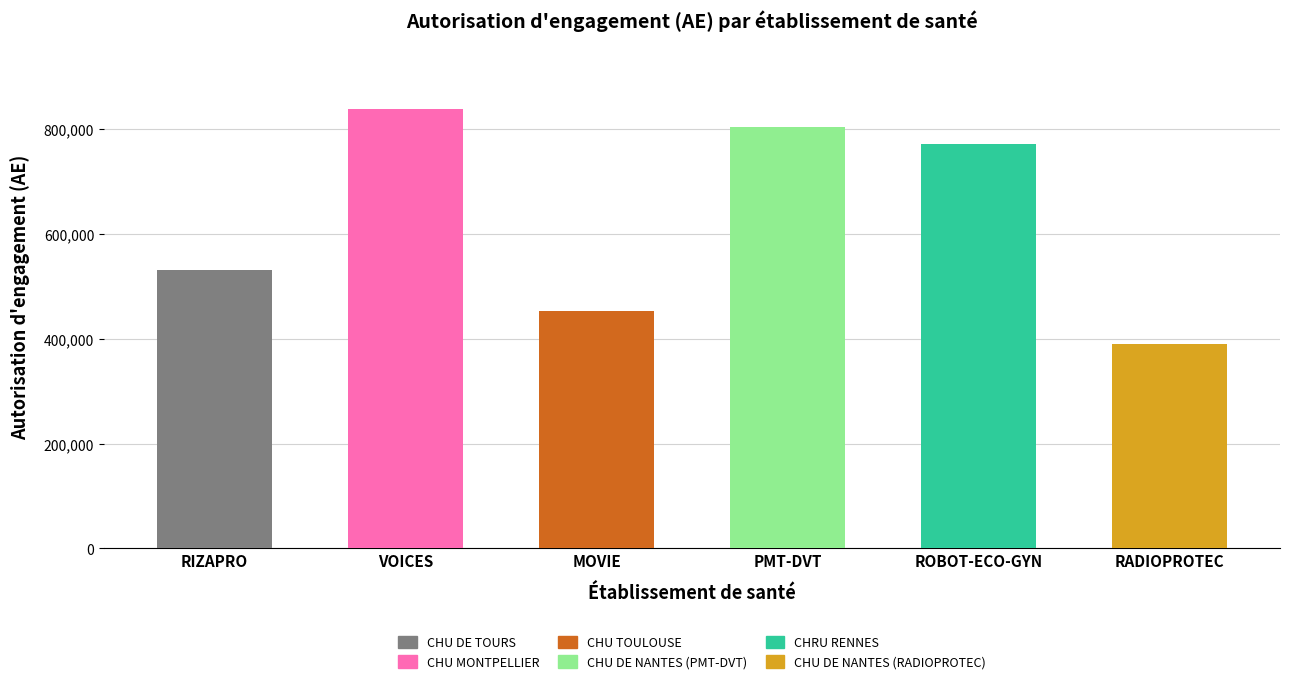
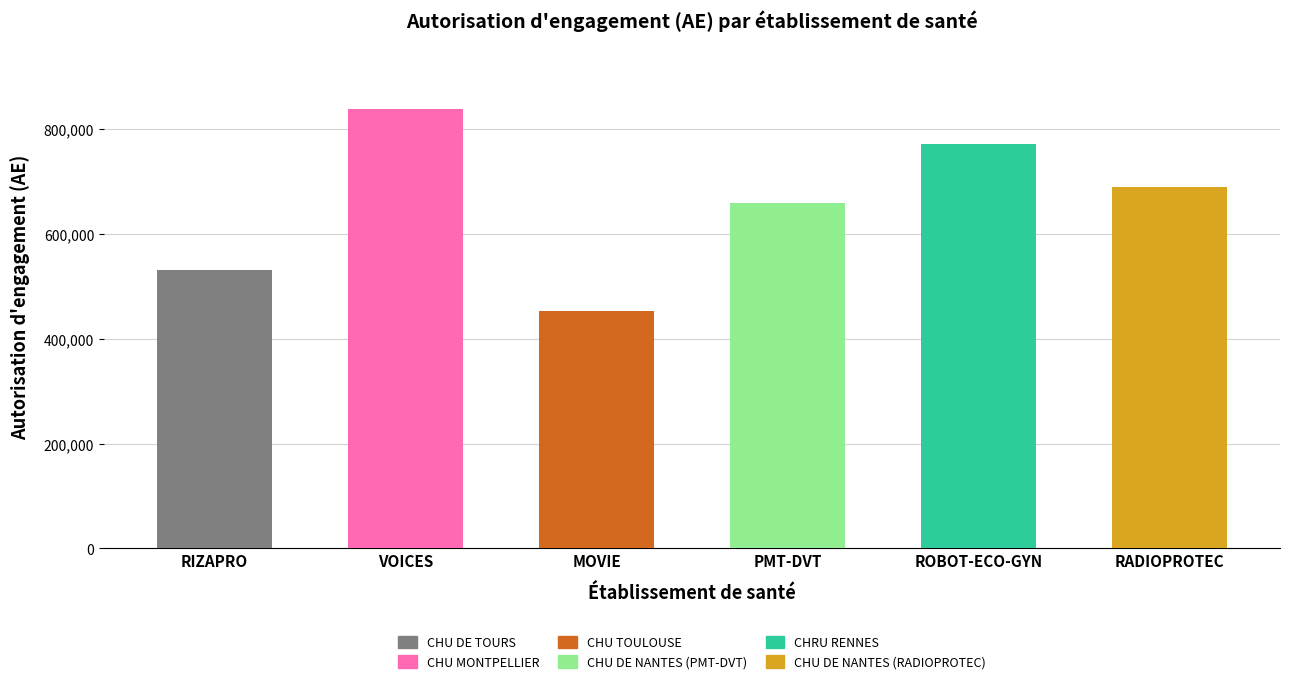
PMT-DVT: 800,000 -> 660,000
RADIOPROTEC: 390,000 -> 690,000
